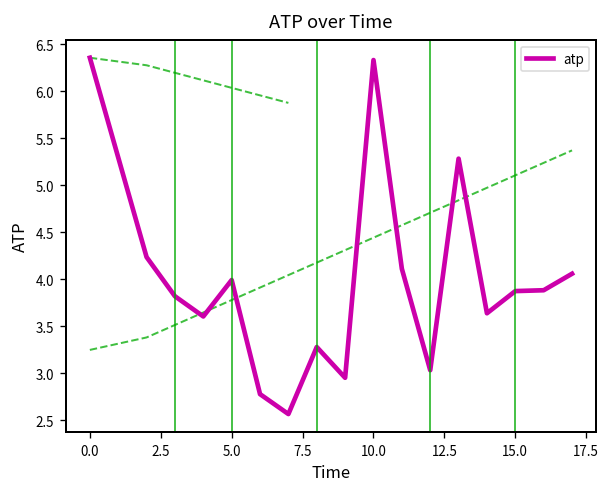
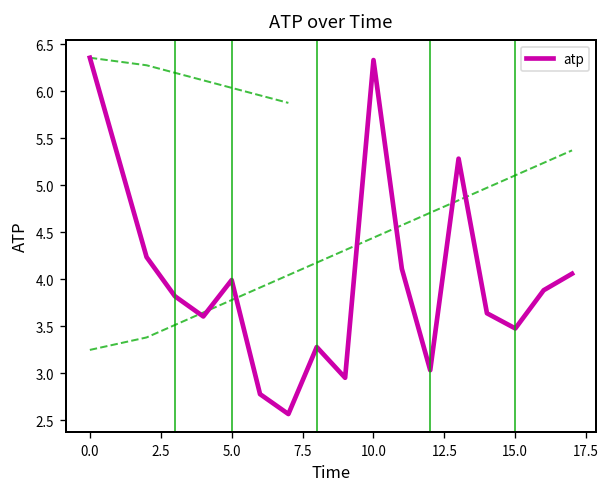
atp, 15.0: 3.9 -> 3.5
